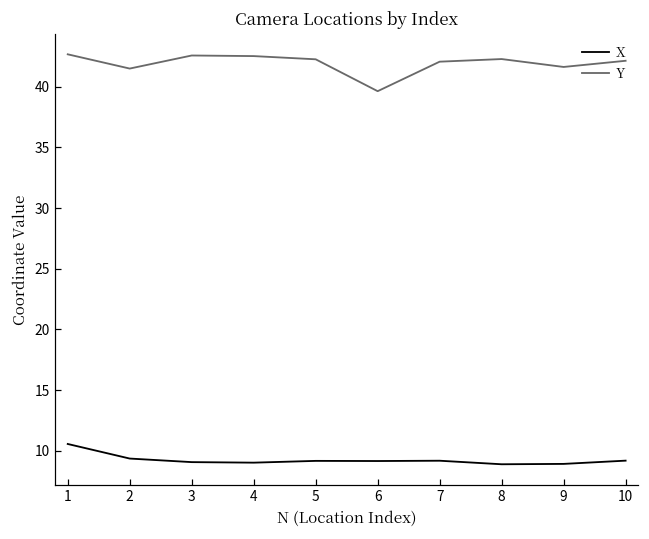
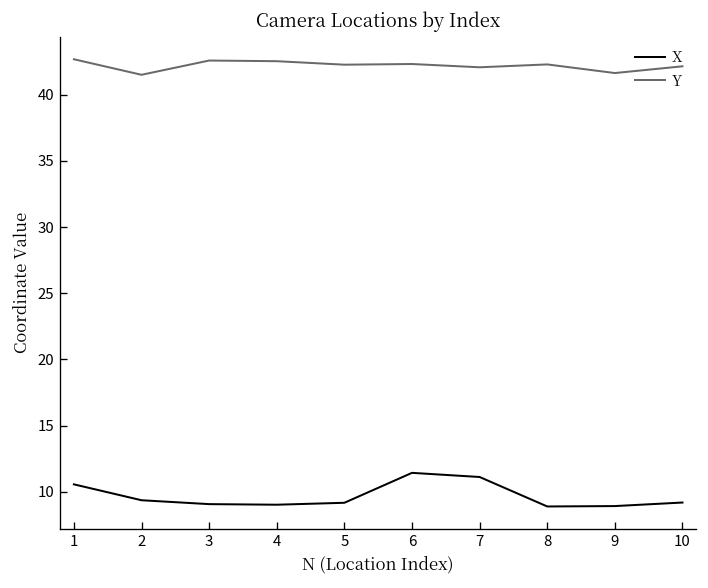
X, 6: 9.2 -> 11.4
Y, 6: 39.6 -> 42.3
X, 7: 9.2 -> 11.1
